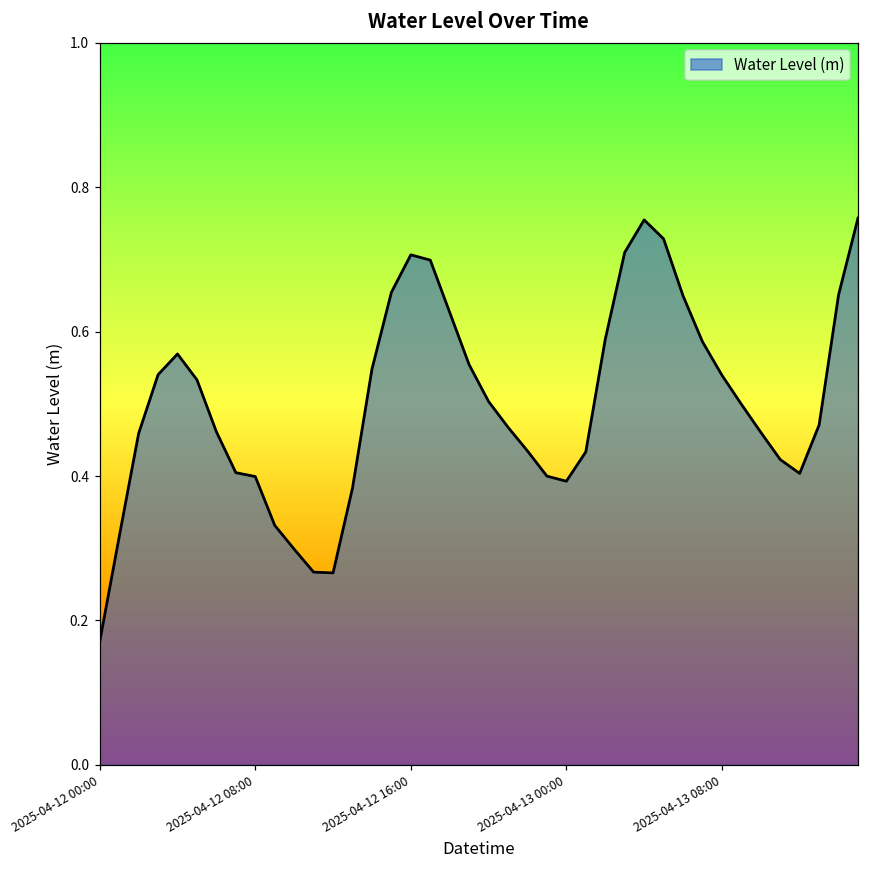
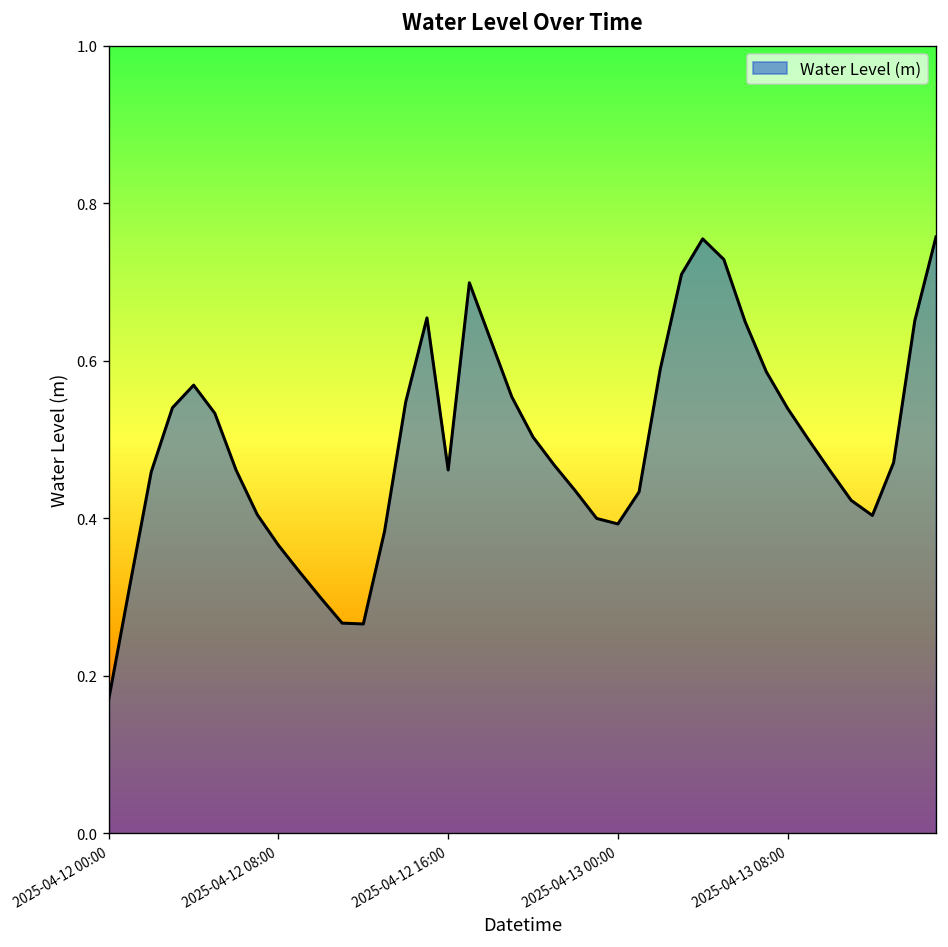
2025-04-12 08:00: 0.40 -> 0.37
2025-04-12 16:00: 0.71 -> 0.46
